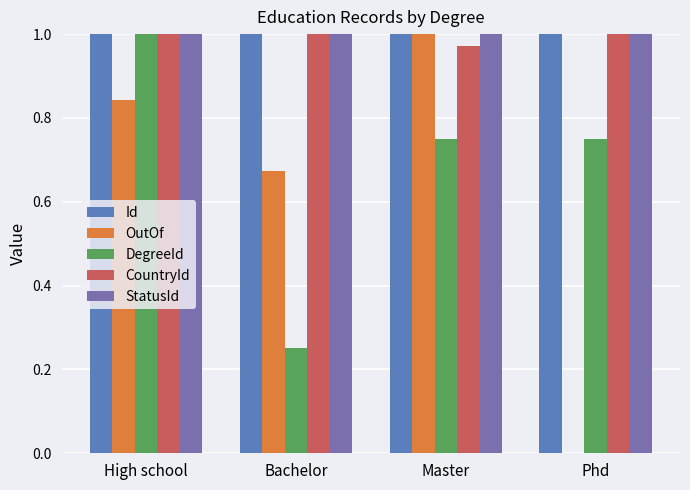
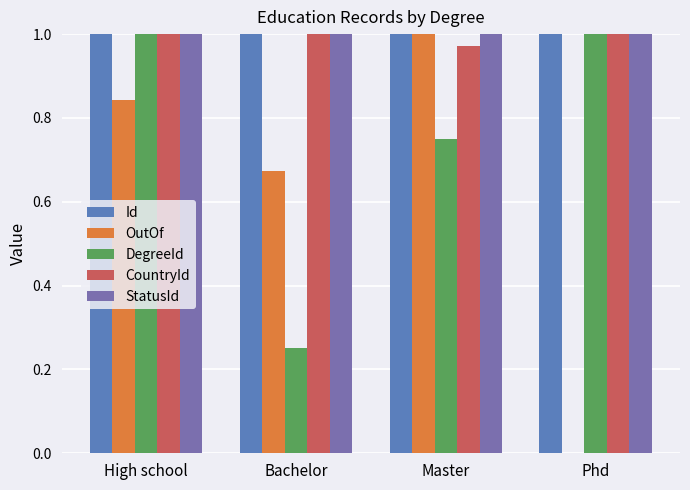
DegreeId, Phd: 0.75 -> 1.00
